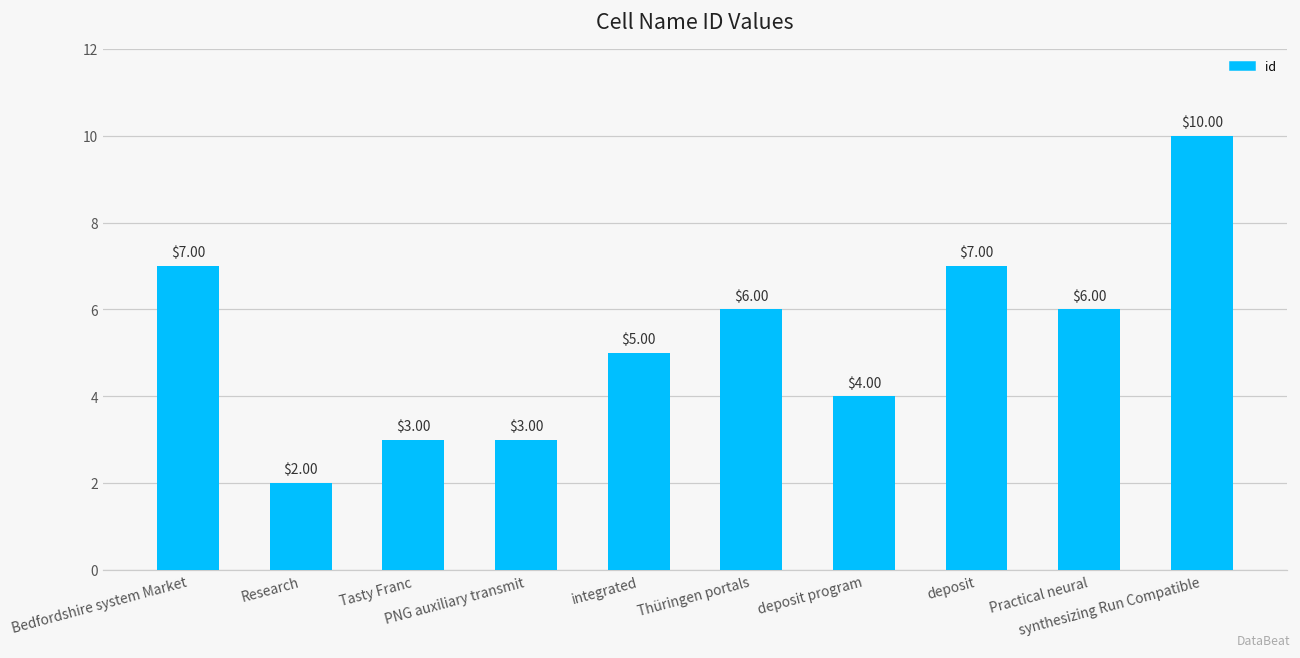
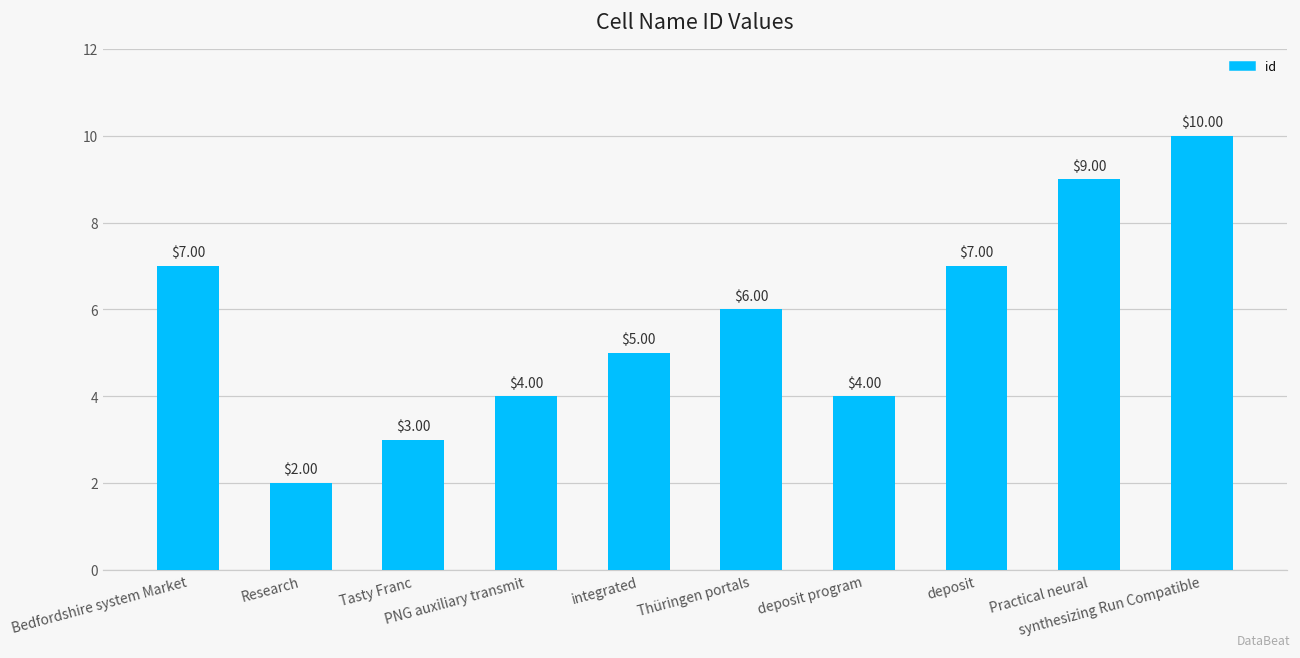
PNG auxiliary transmit: $3.00 -> $4.00
Practical neural: $6.00 -> $9.00
